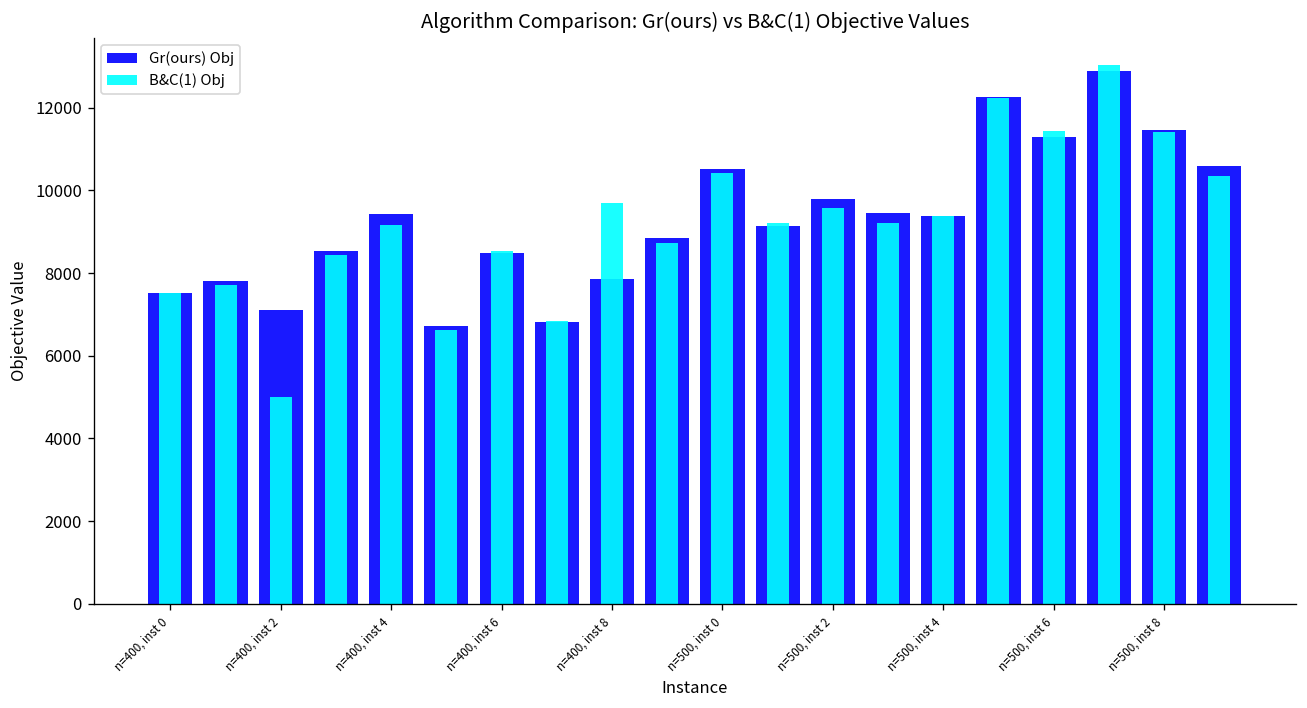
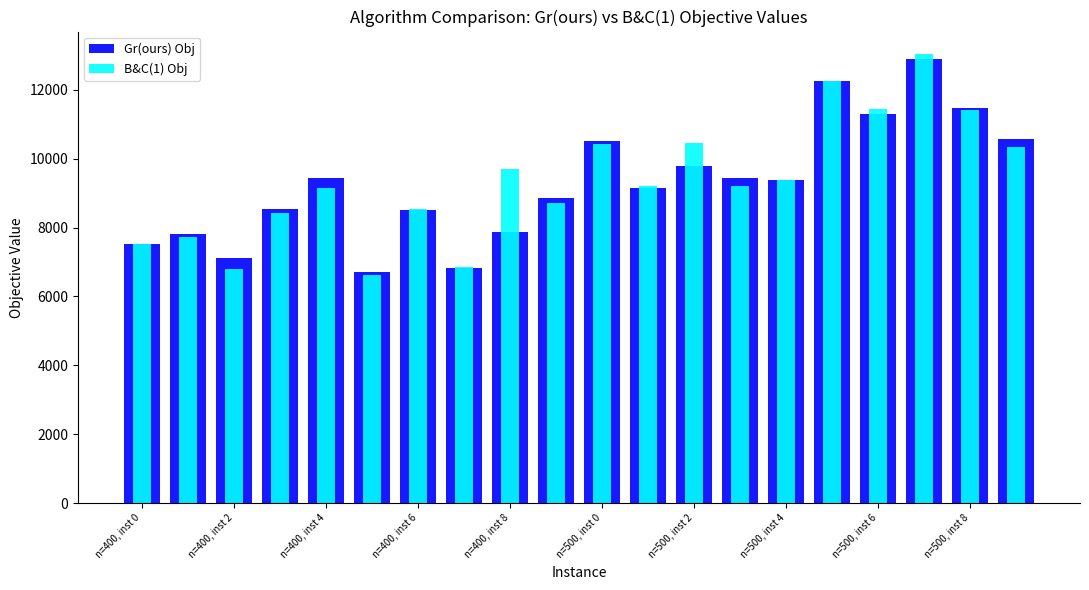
B&C(1) Obj, n=400, inst 2: 5000 -> 6800
B&C(1) Obj, n=500, inst 2: 9600 -> 10400
